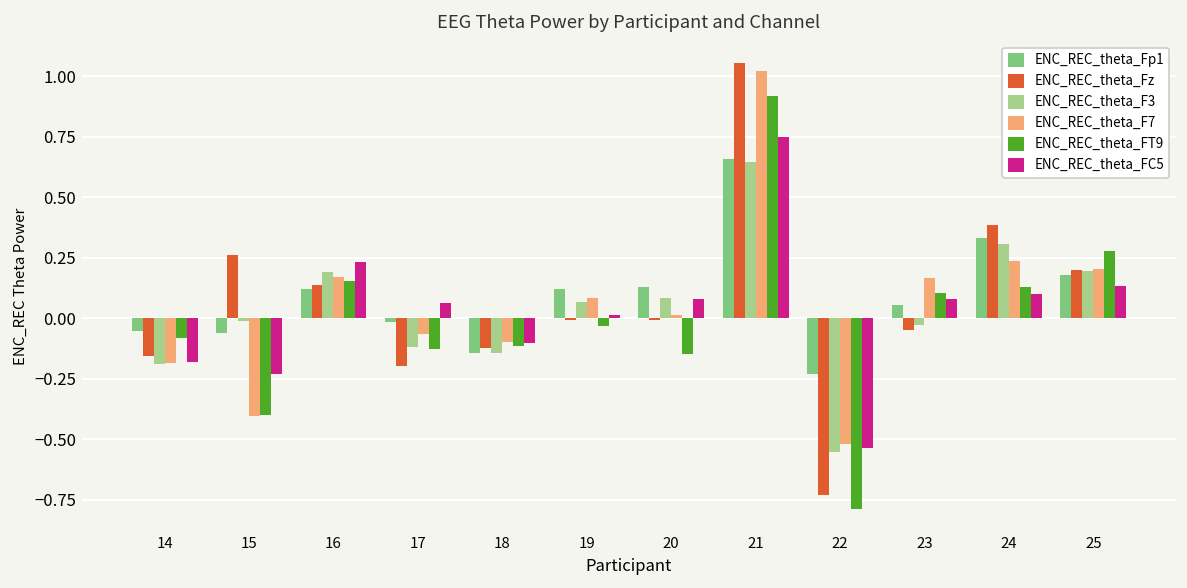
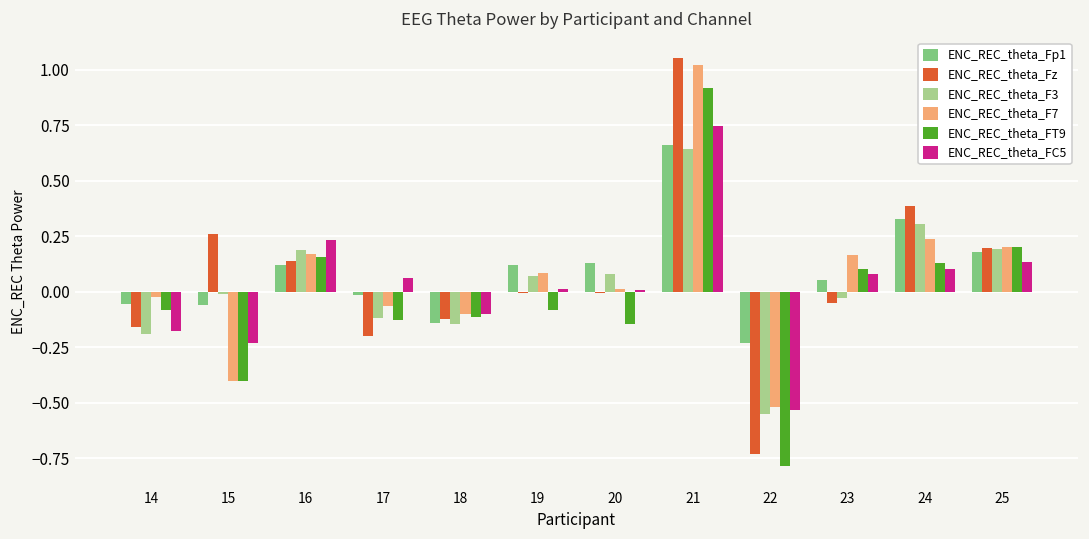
ENC_REC_theta_F7, 14: -0.18 -> -0.02
ENC_REC_theta_FT9, 19: -0.03 -> -0.08
ENC_REC_theta_FC5, 20: 0.08 -> 0.01
ENC_REC_theta_FT9, 25: 0.28 -> 0.20
